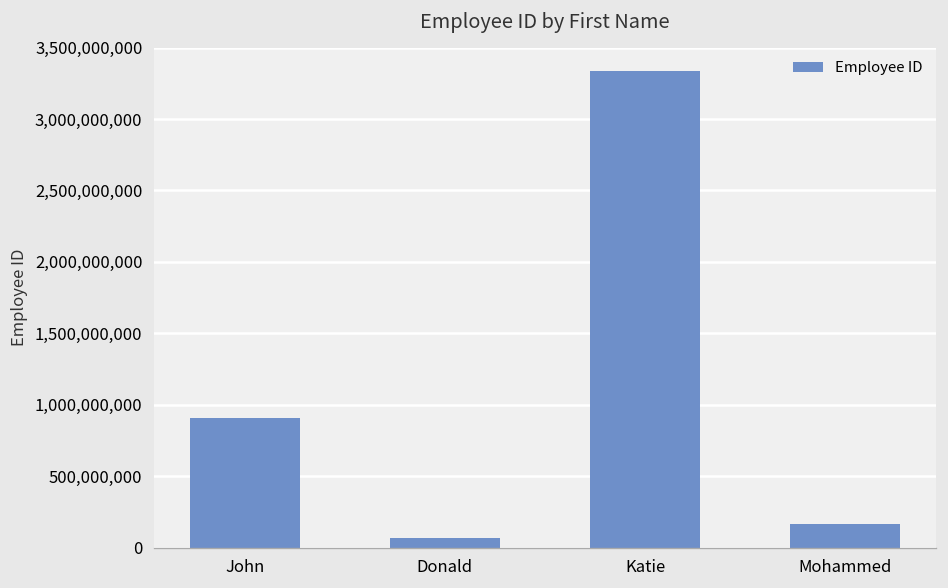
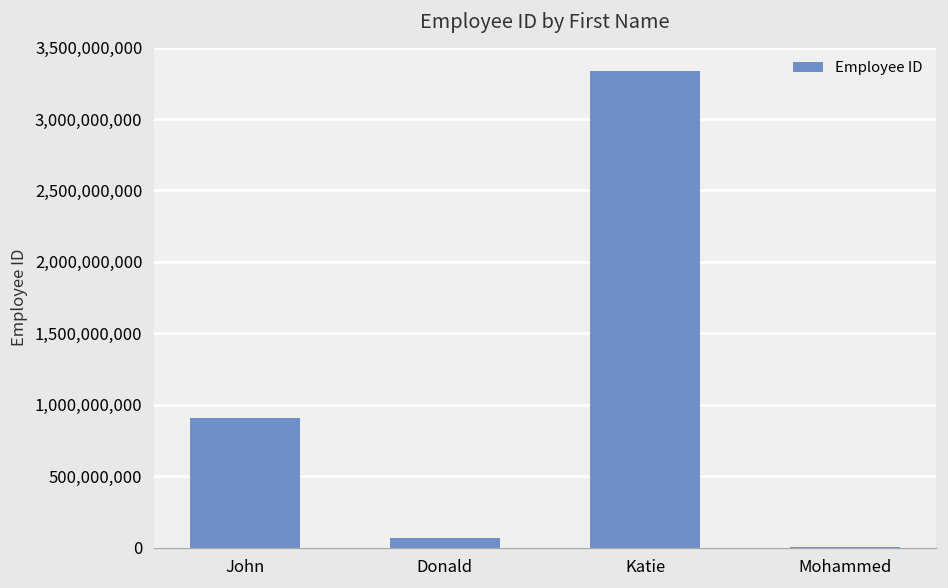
Mohammed: 170,000,000 -> 0
